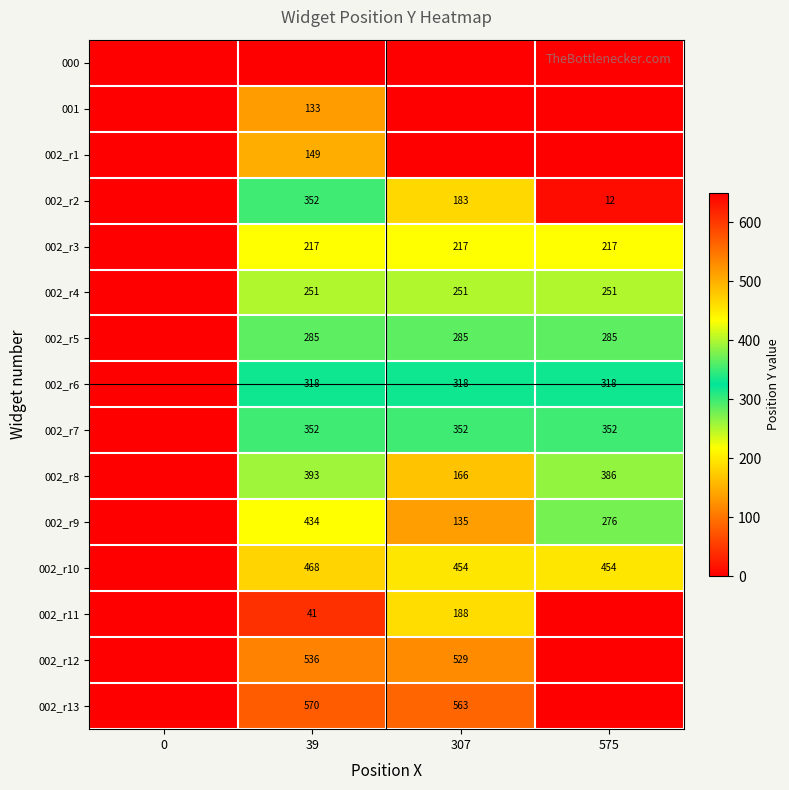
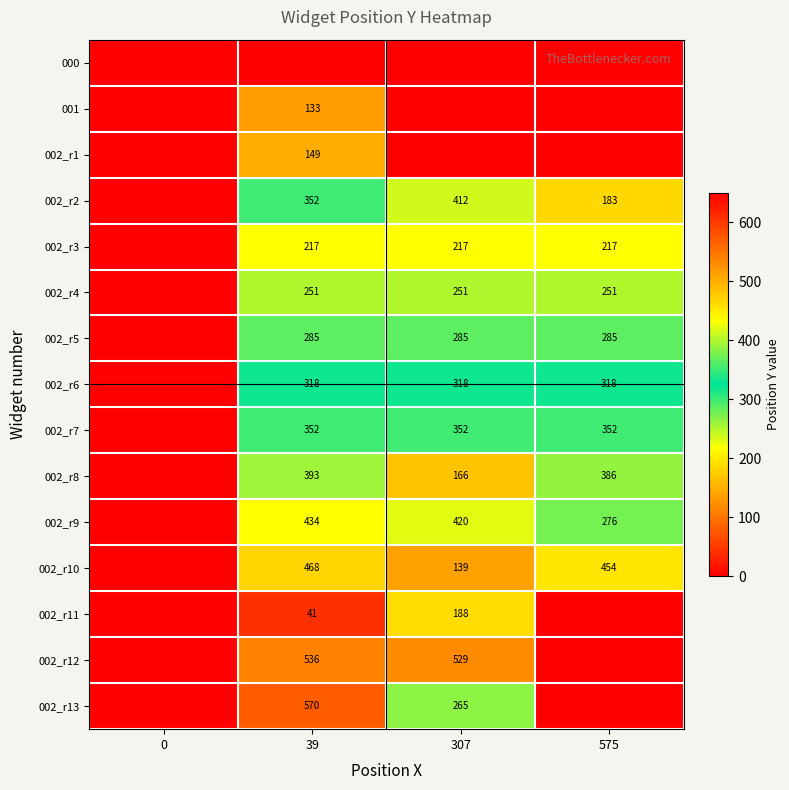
002_r2, 307: 183 -> 412
002_r2, 575: 12 -> 183
002_r9, 307: 135 -> 420
002_r10, 307: 454 -> 139
002_r13, 307: 563 -> 265
